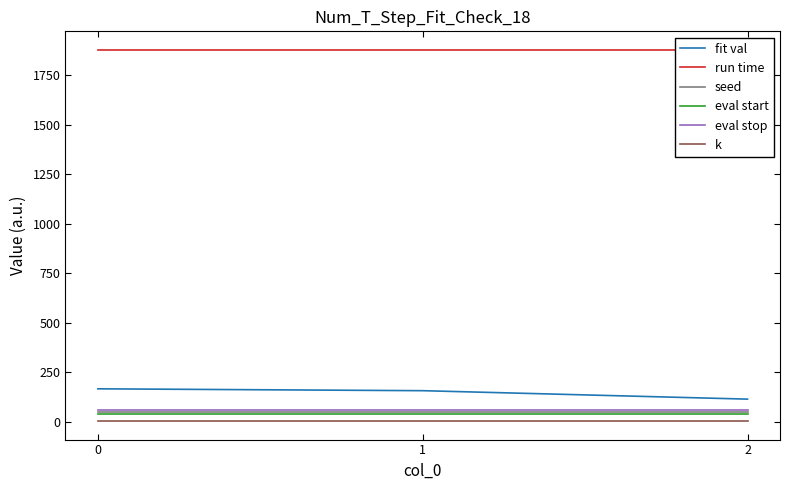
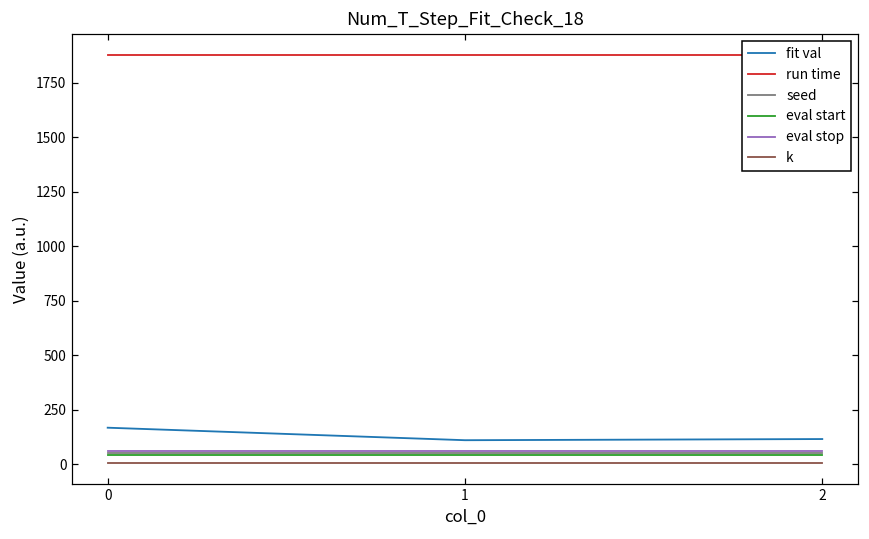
fit val, 1: 160 -> 110
